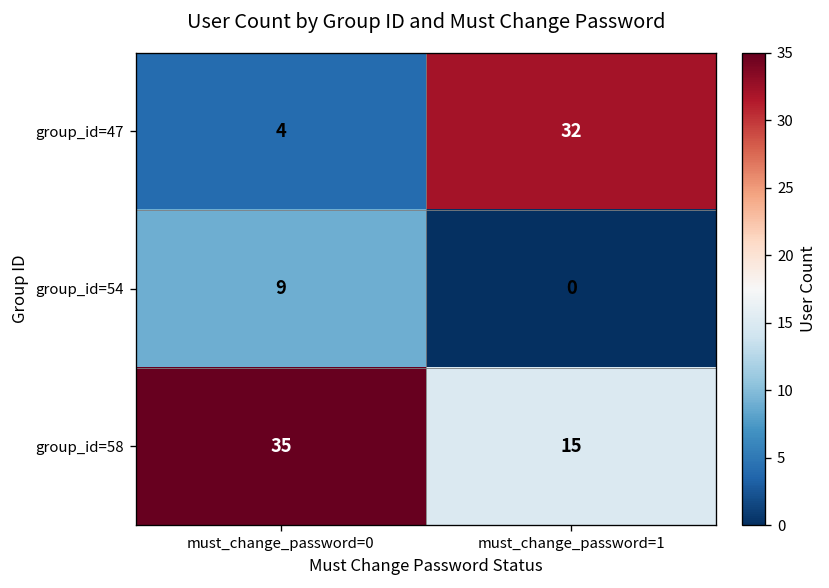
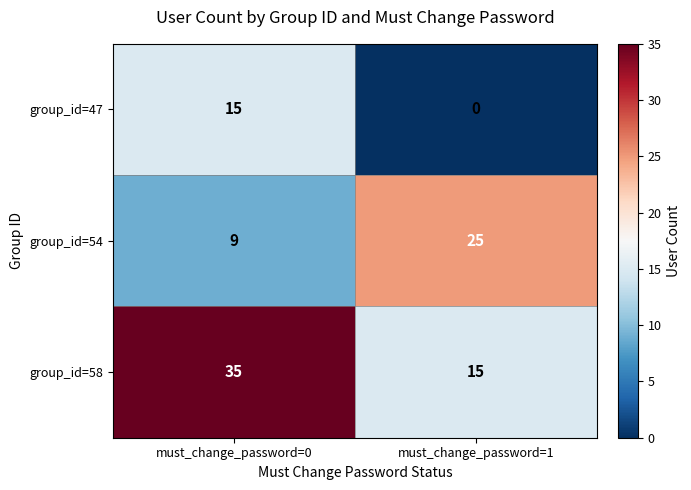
group_id=47, must_change_password=0: 4 -> 15
group_id=47, must_change_password=1: 32 -> 0
group_id=54, must_change_password=1: 0 -> 25
